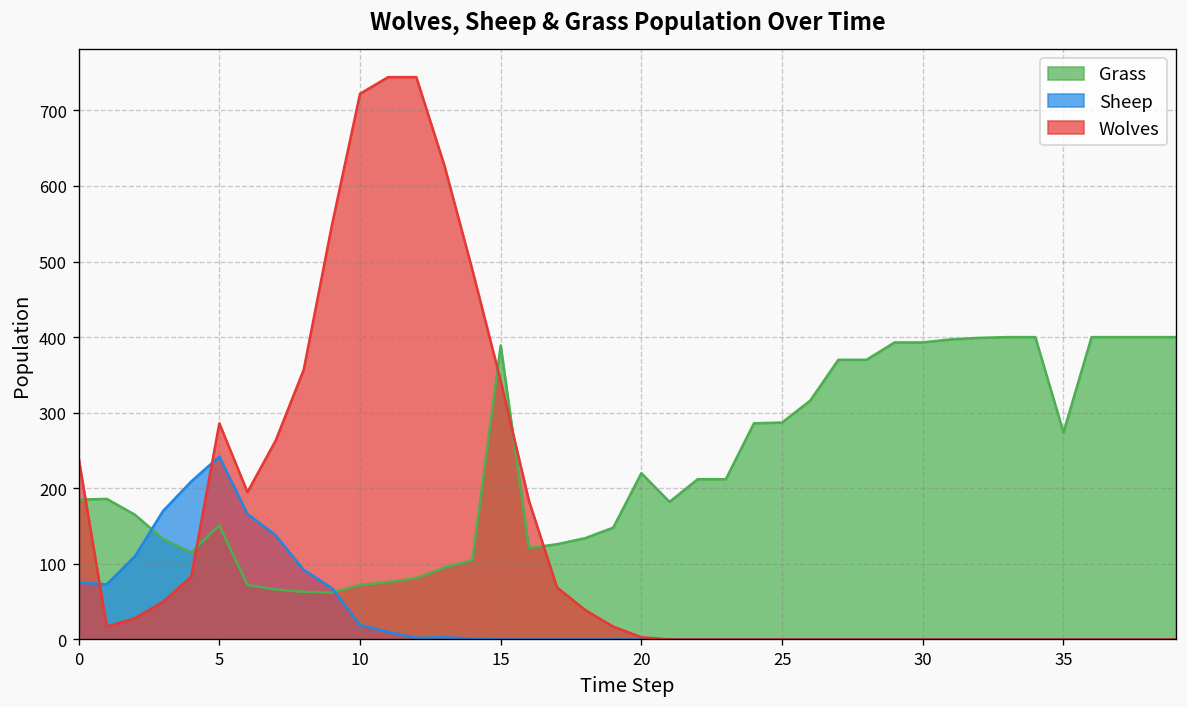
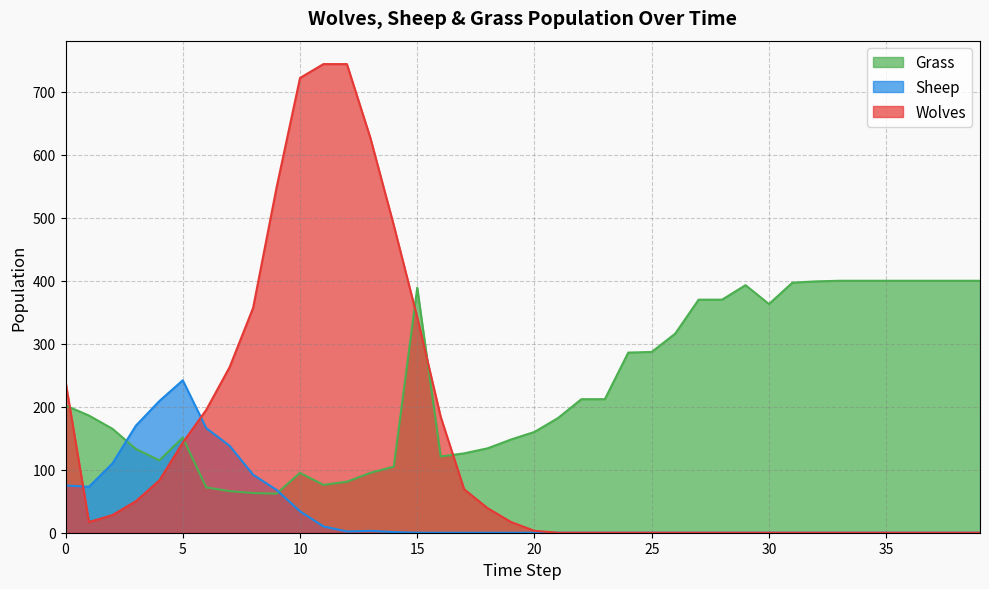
Grass, 0: 190 -> 200
Wolves, 5: 290 -> 140
Grass, 10: 70 -> 100
Sheep, 10: 20 -> 30
Grass, 20: 220 -> 160
Grass, 30: 390 -> 360
Grass, 35: 270 -> 400
